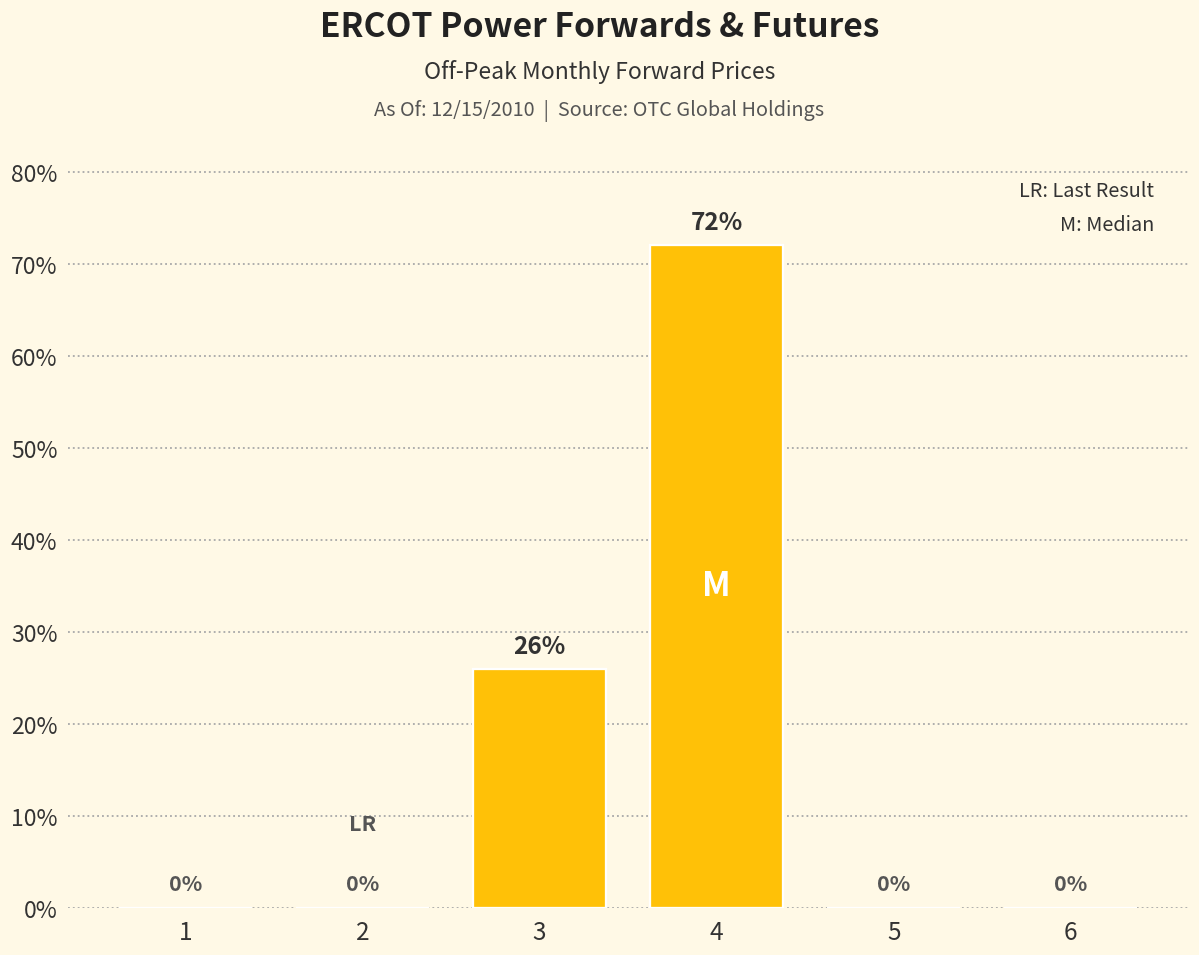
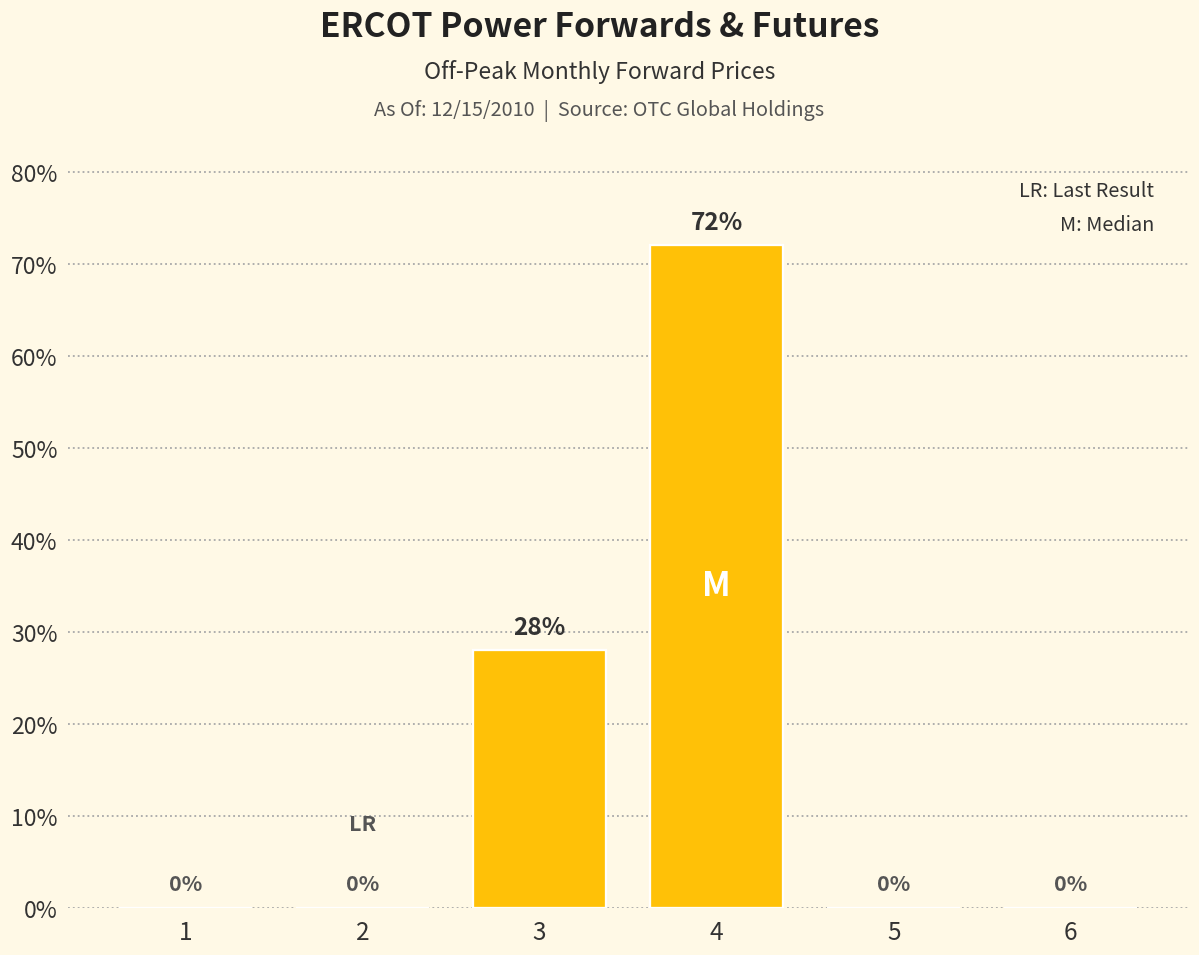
3: 26% -> 28%
